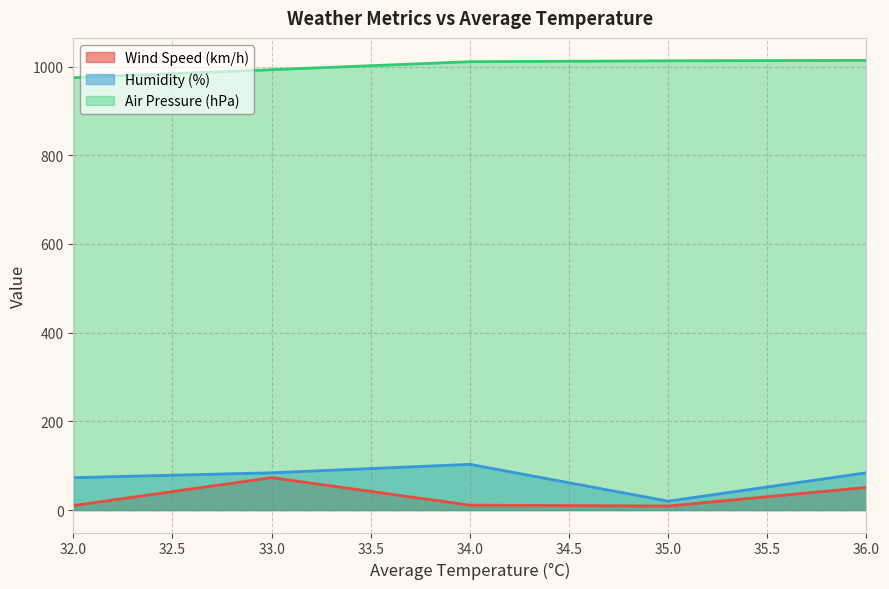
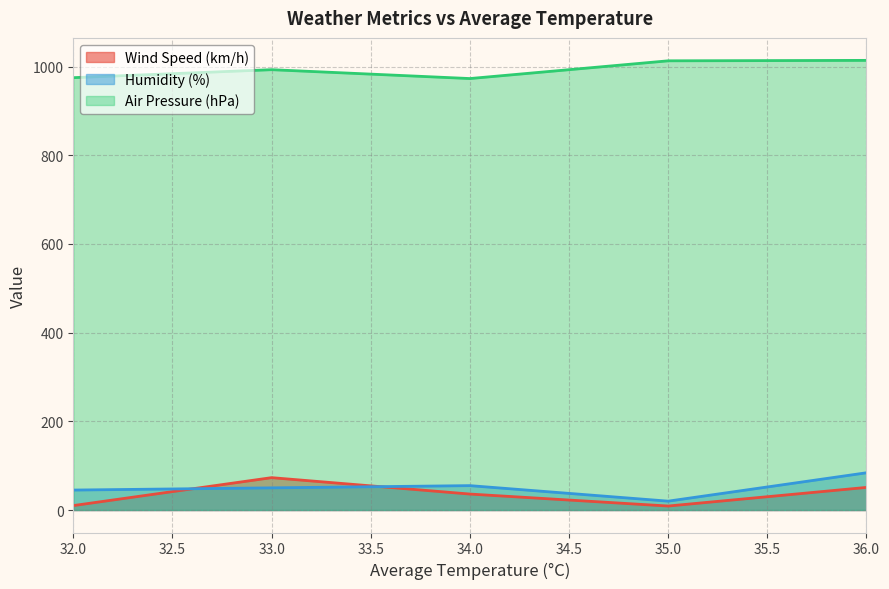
Humidity (%), 32.0: 70 -> 50
Humidity (%), 33.0: 80 -> 50
Wind Speed (km/h), 34.0: 10 -> 40
Humidity (%), 34.0: 100 -> 60
Air Pressure (hPa), 34.0: 1010 -> 970
